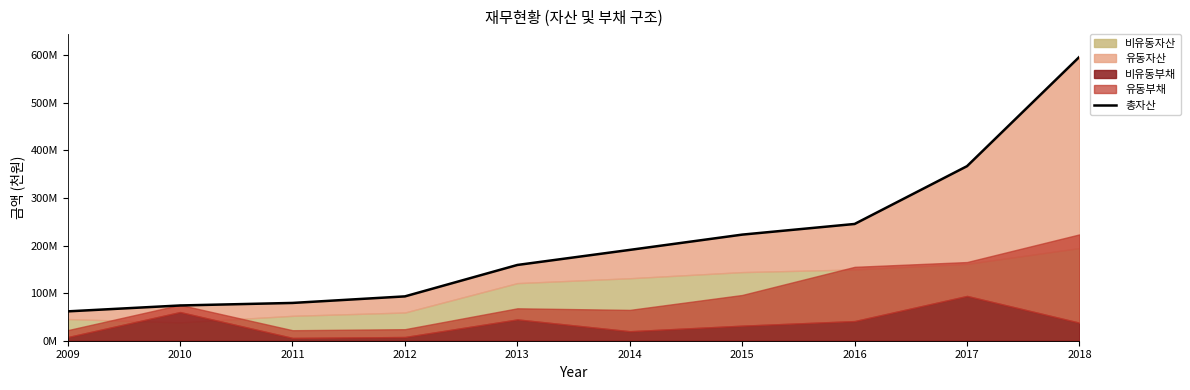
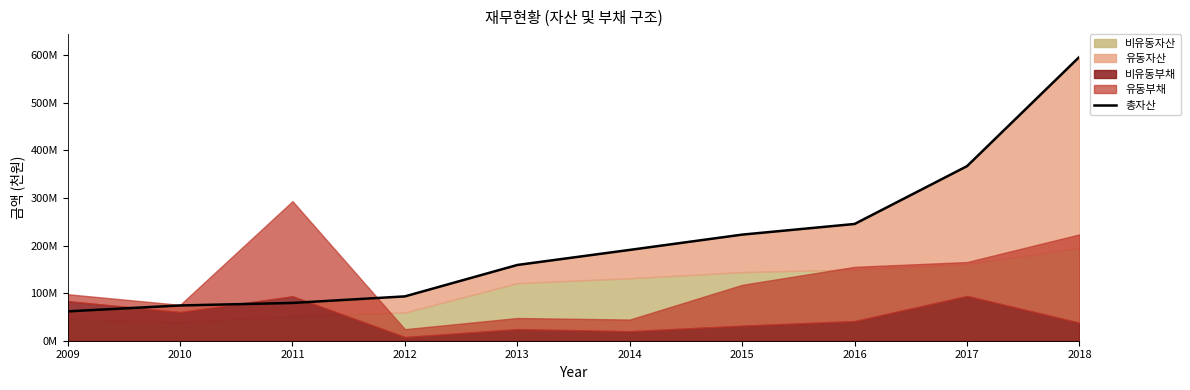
비유동부채, 2009: 10000000 -> 80000000
비유동부채, 2011: 10000000 -> 90000000
유동부채, 2011: 20000000 -> 200000000
비유동부채, 2013: 40000000 -> 20000000
유동부채, 2014: 40000000 -> 20000000
유동부채, 2015: 60000000 -> 90000000
